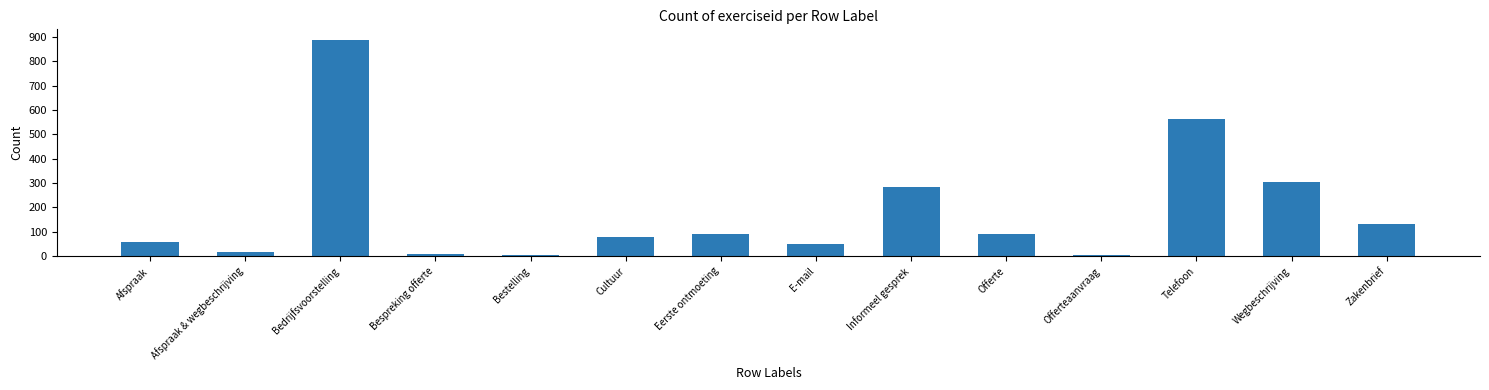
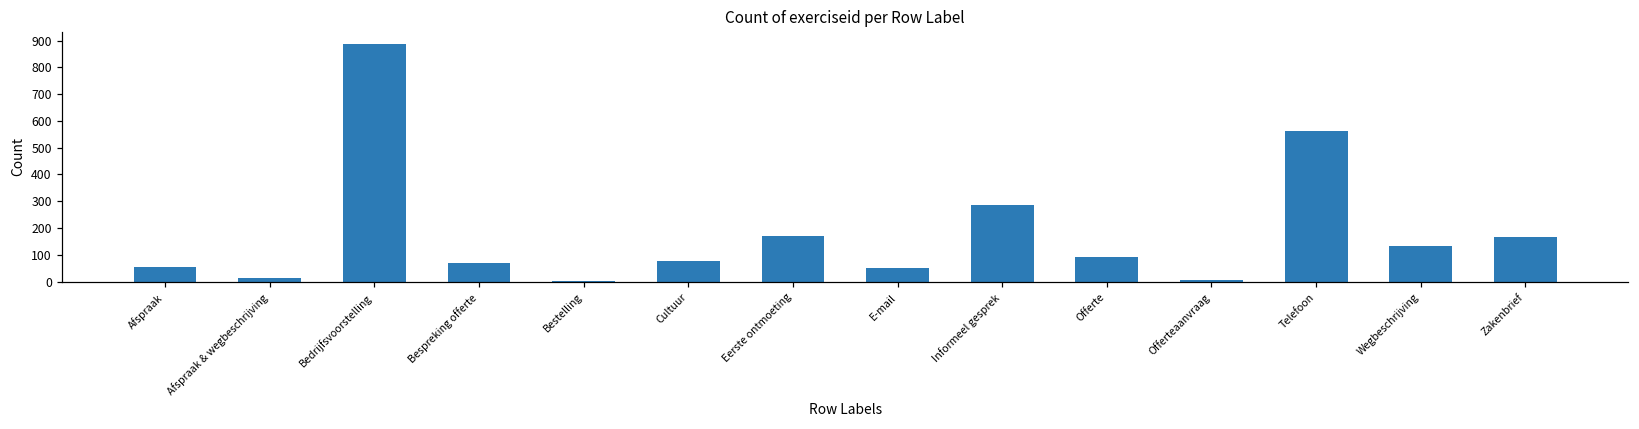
Bespreking offerte: 10 -> 70
Eerste ontmoeting: 90 -> 170
Wegbeschrijving: 300 -> 130
Zakenbrief: 130 -> 170
